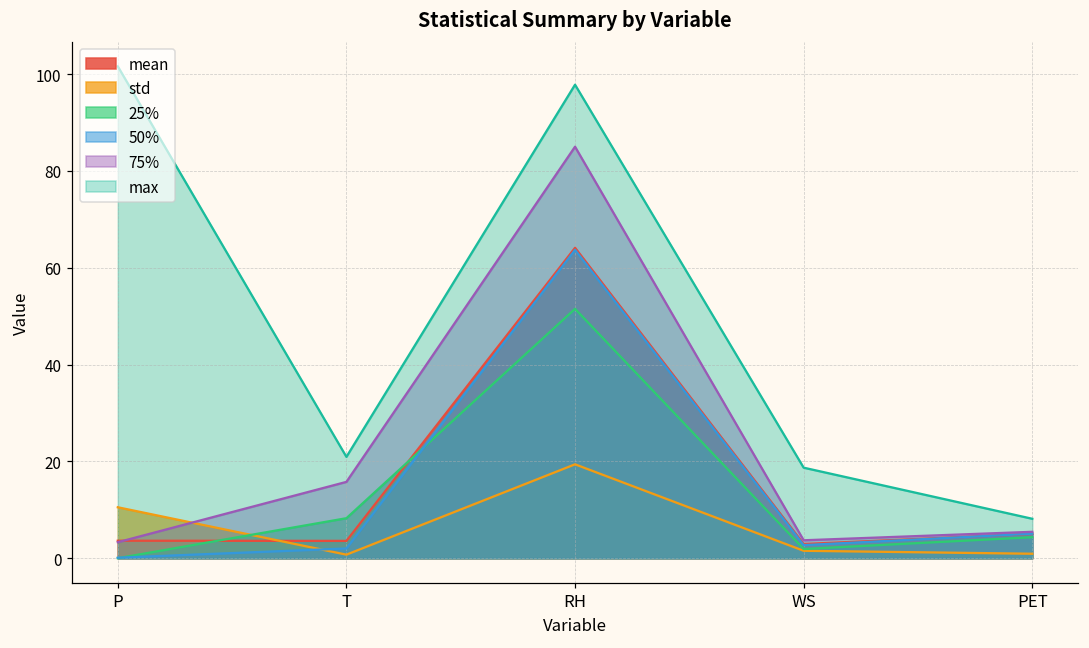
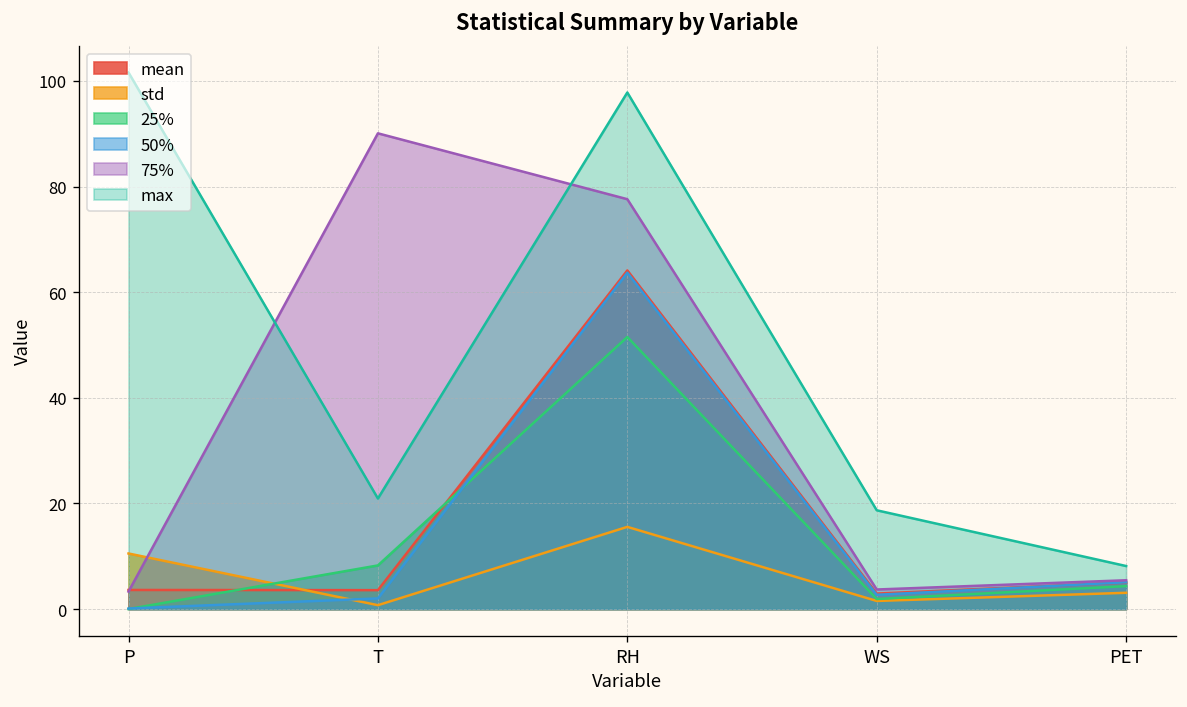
75%, T: 16 -> 90
std, RH: 19 -> 16
75%, RH: 85 -> 78
std, PET: 1 -> 3
